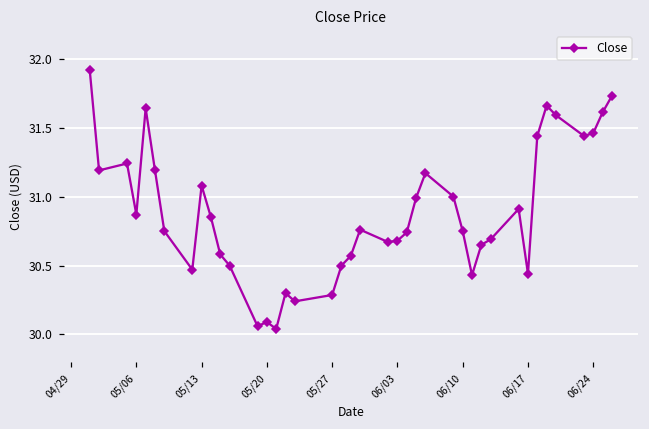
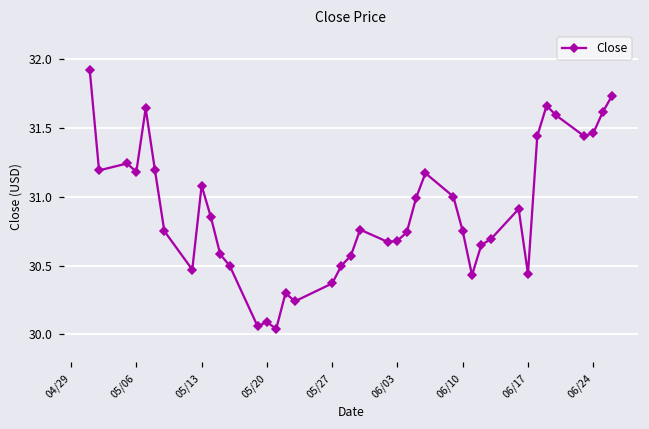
05/06: 30.87 -> 31.18
05/27: 30.29 -> 30.37
